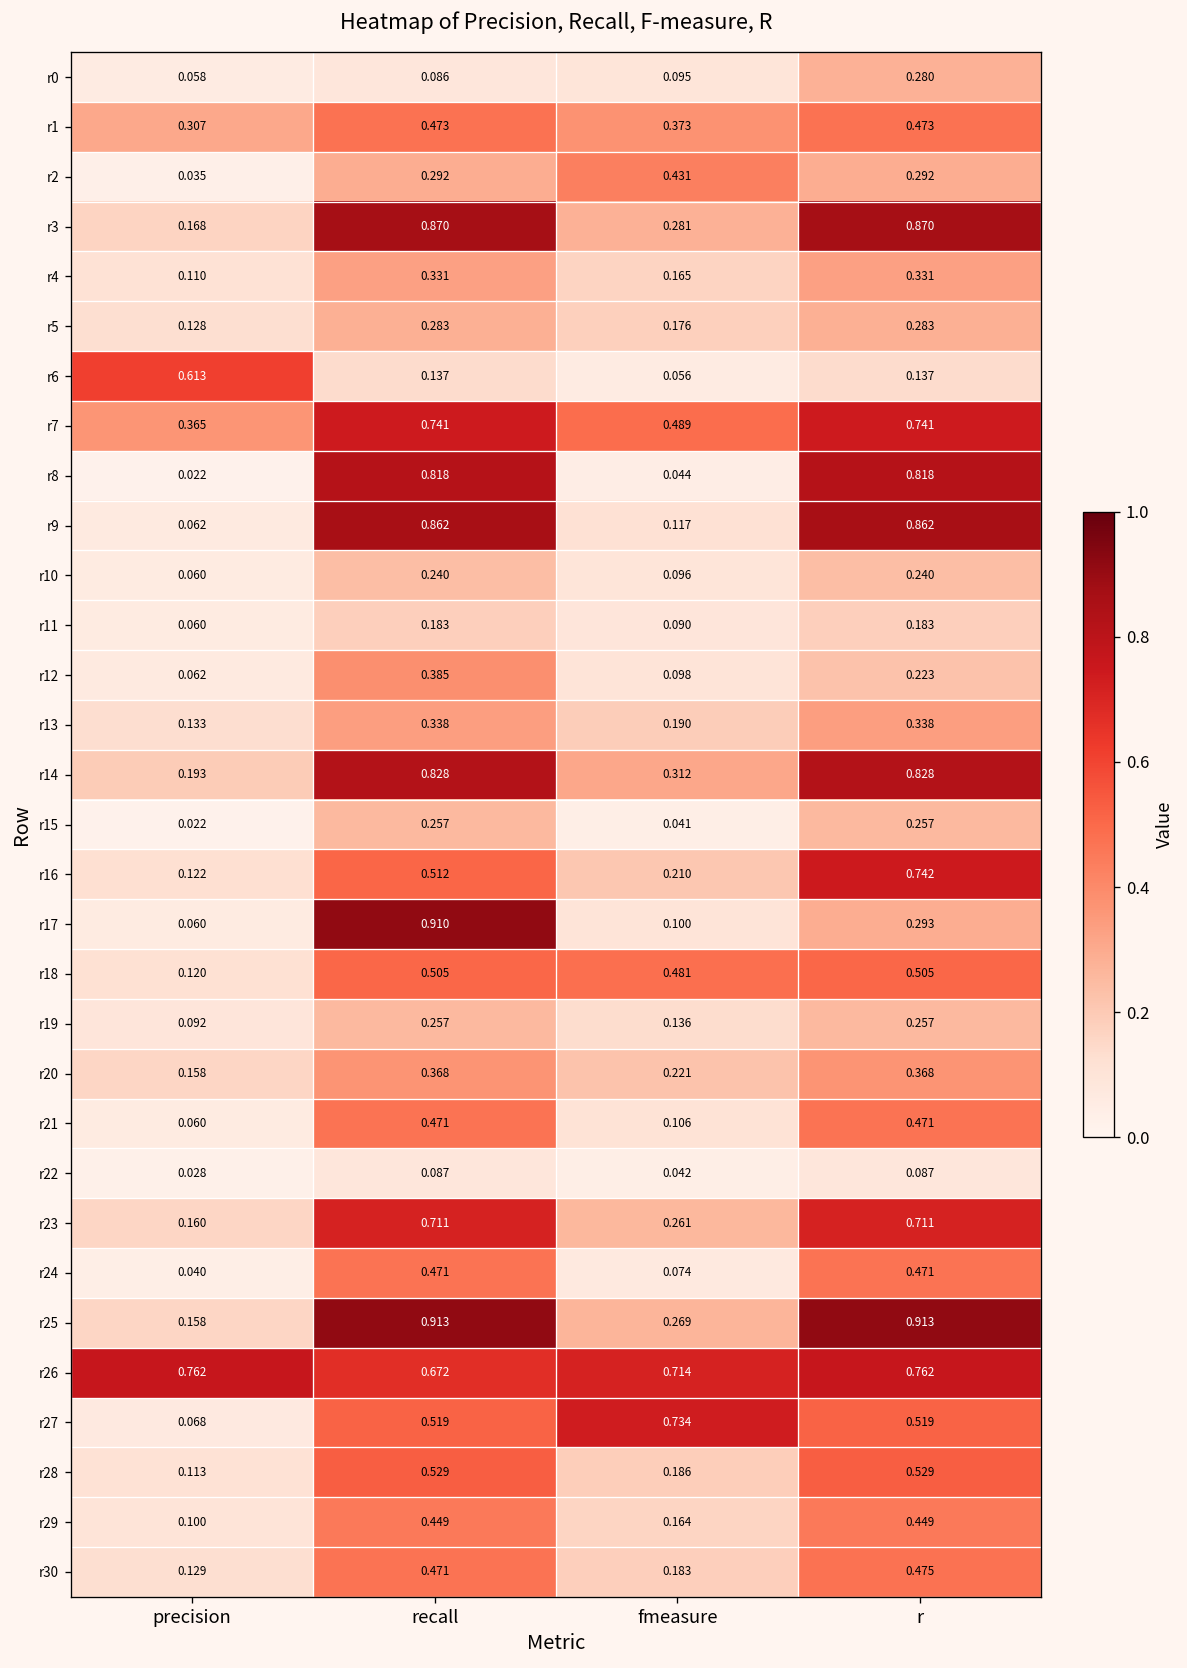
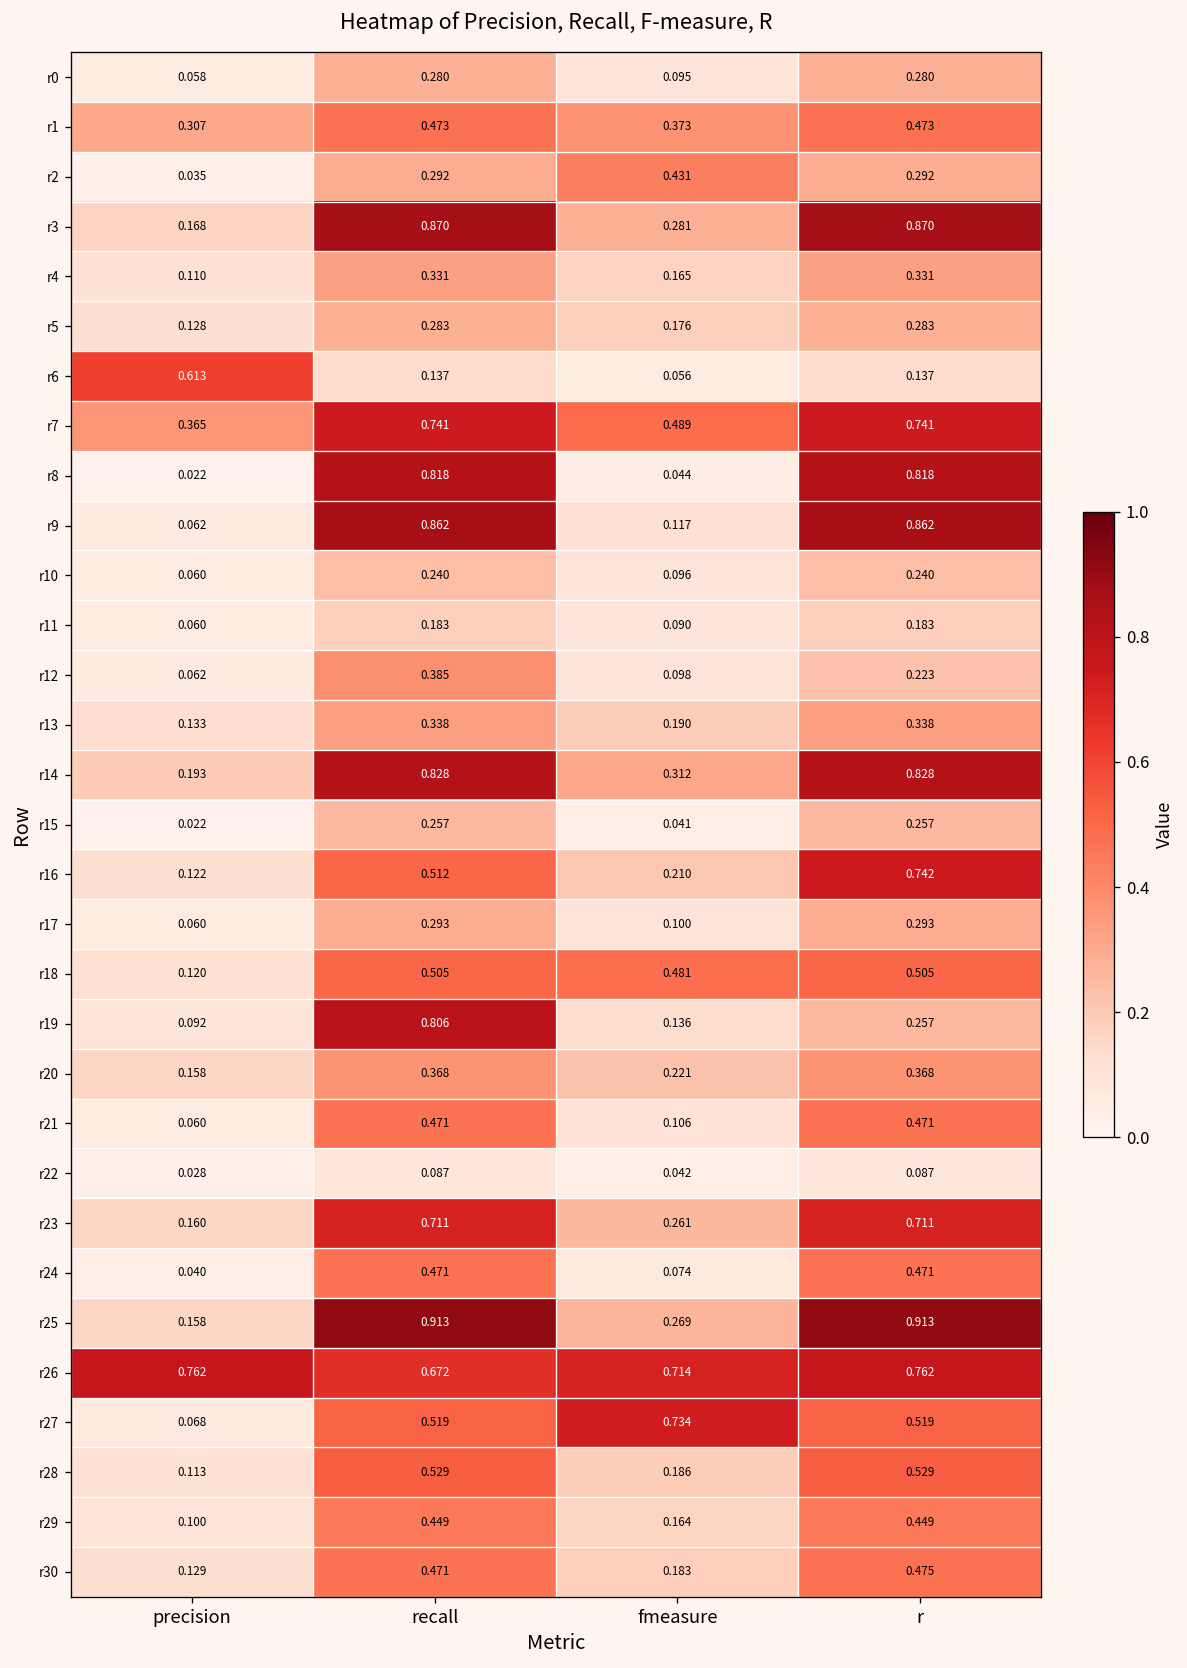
r0, recall: 0.086 -> 0.280
r17, recall: 0.910 -> 0.293
r19, recall: 0.257 -> 0.806
